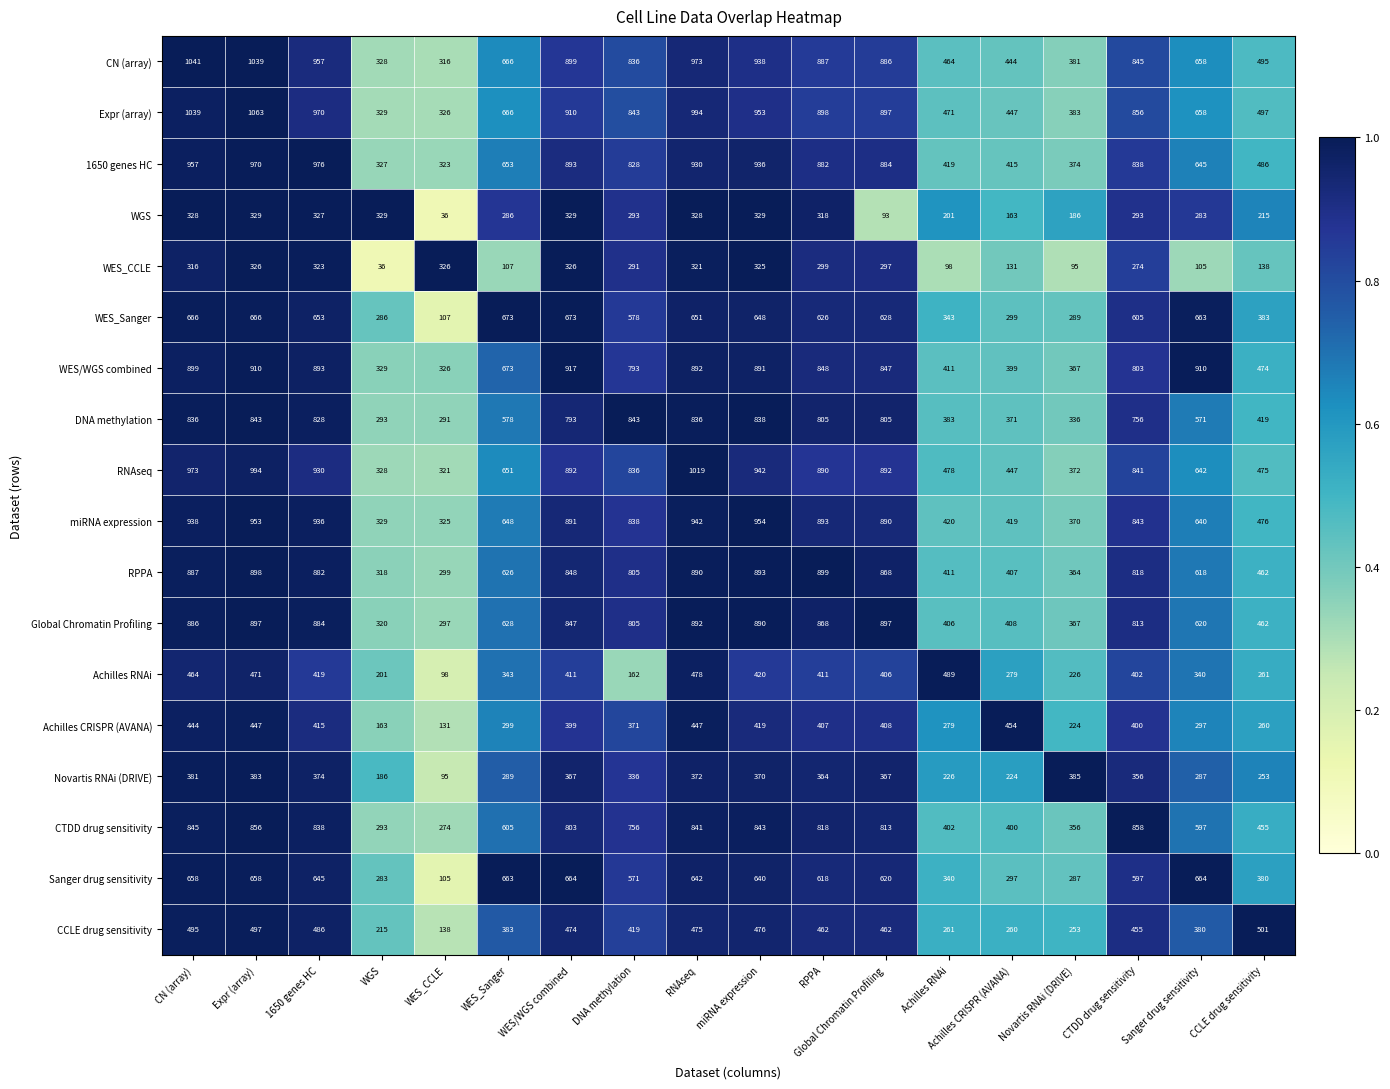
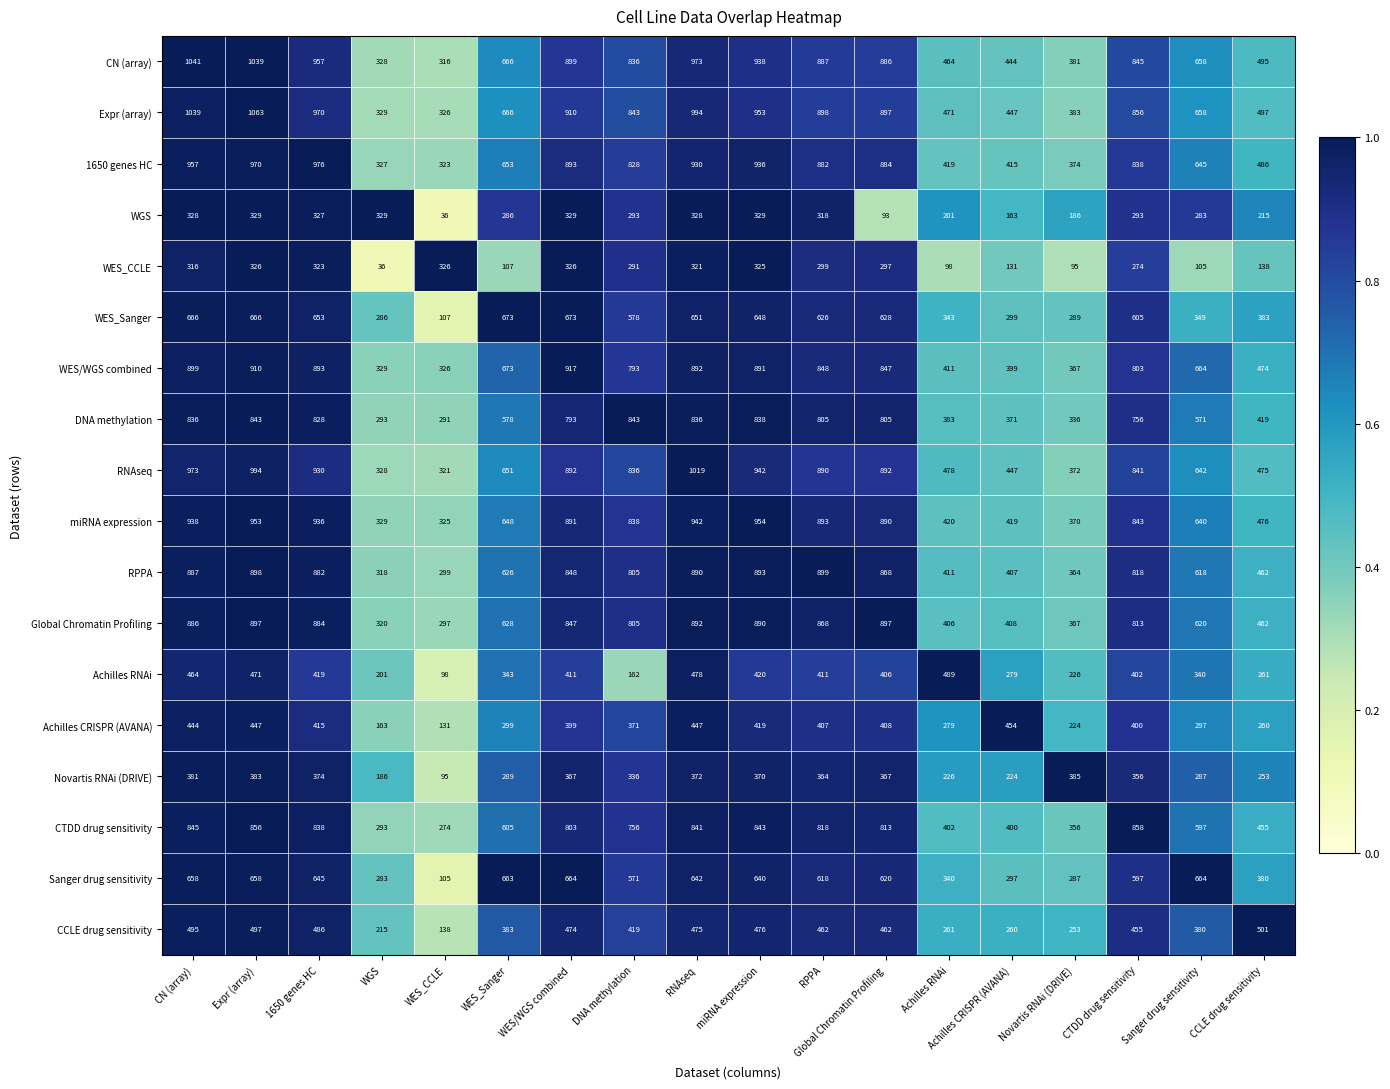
WES_Sanger, Sanger drug sensitivity: 663 -> 349
WES/WGS combined, Sanger drug sensitivity: 910 -> 664
